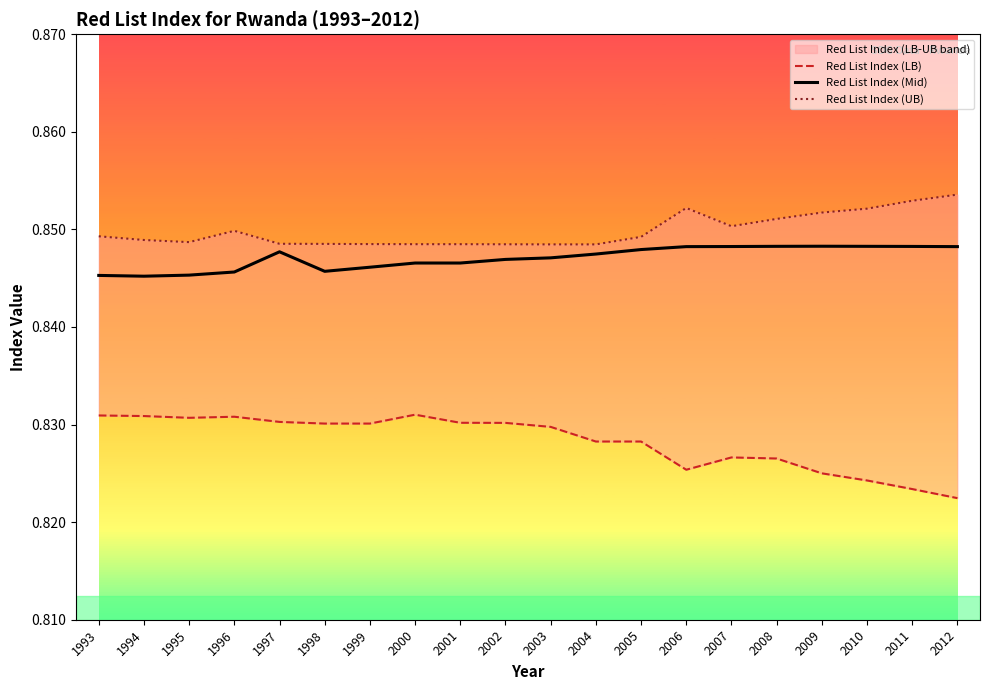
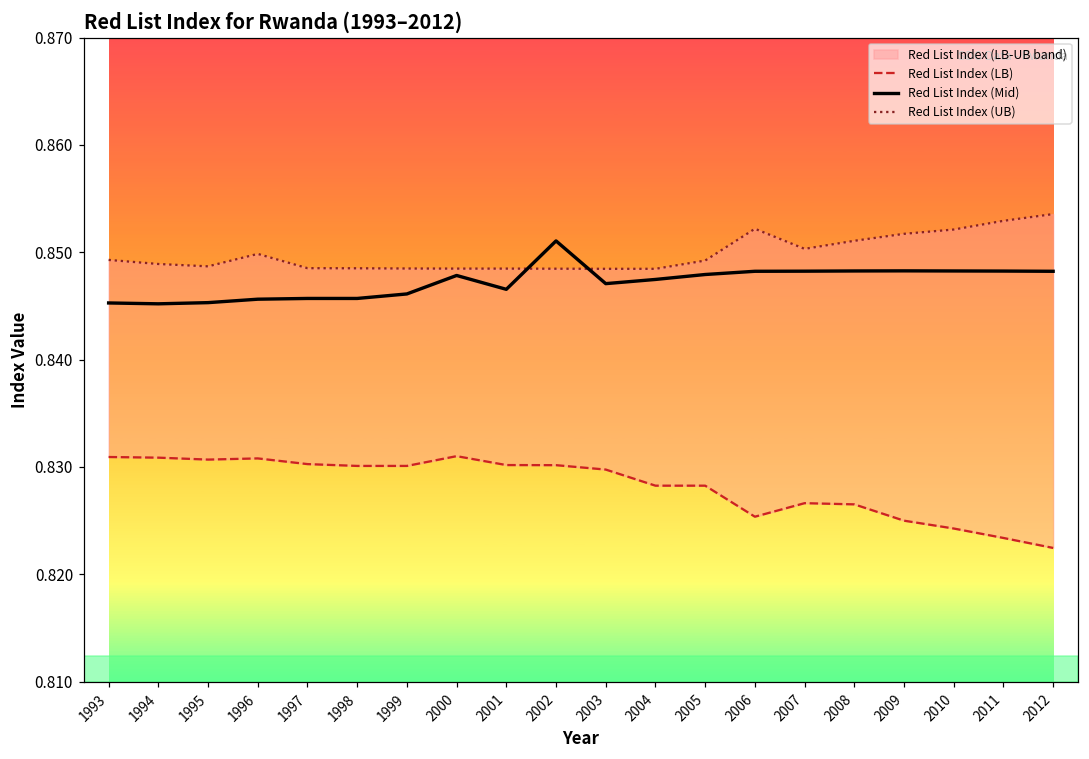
Red List Index (Mid), 1997: 0.848 -> 0.846
Red List Index (Mid), 2000: 0.847 -> 0.848
Red List Index (Mid), 2002: 0.847 -> 0.851
